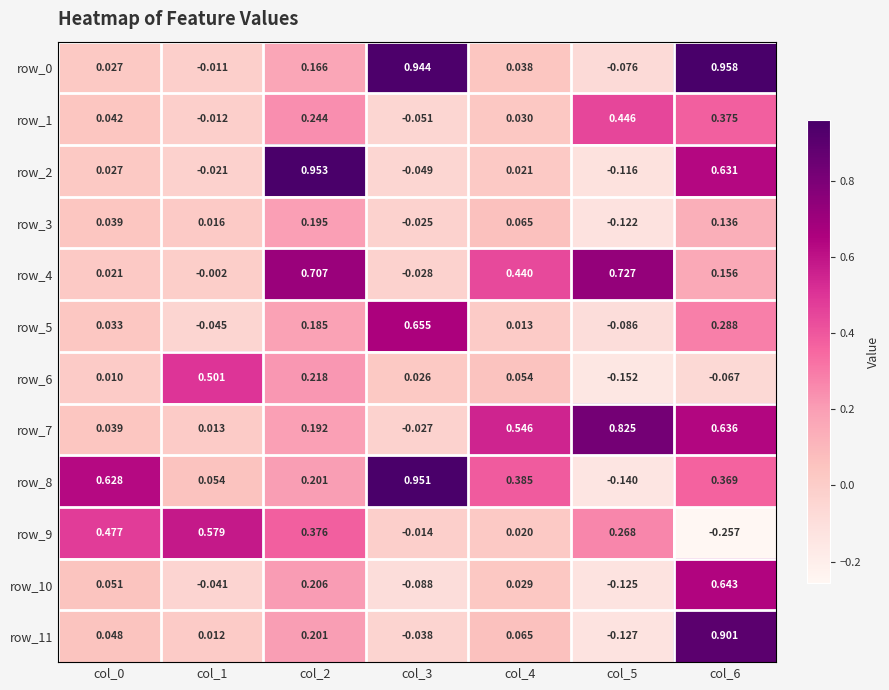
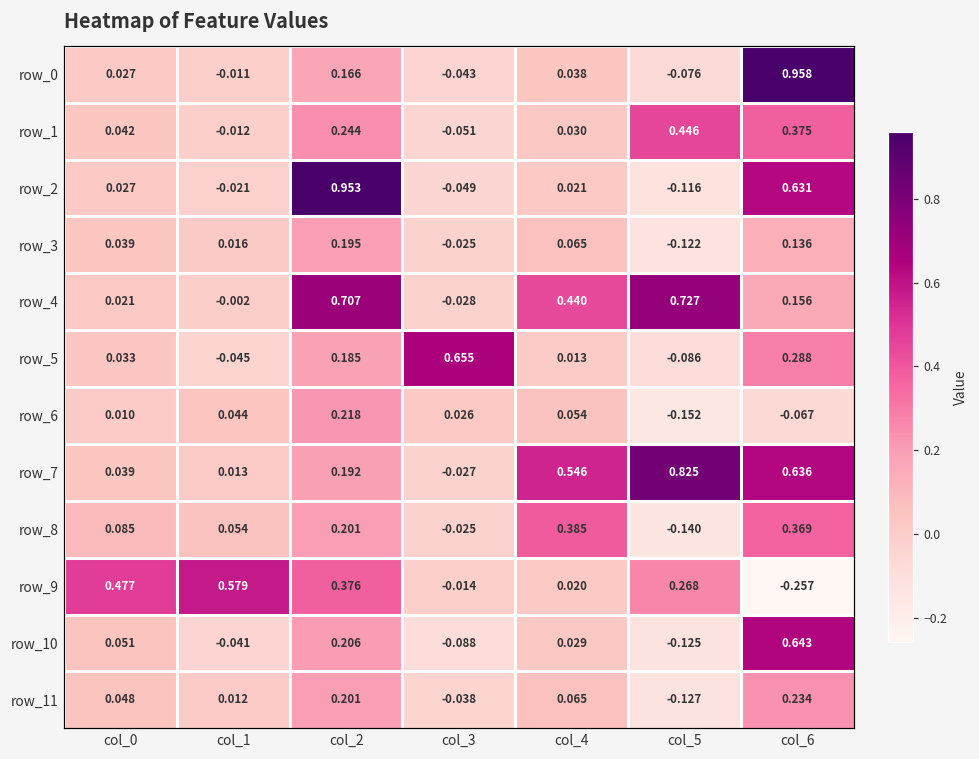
row_0, col_3: 0.944 -> -0.043
row_6, col_1: 0.501 -> 0.044
row_8, col_0: 0.628 -> 0.085
row_8, col_3: 0.951 -> -0.025
row_11, col_6: 0.901 -> 0.234
